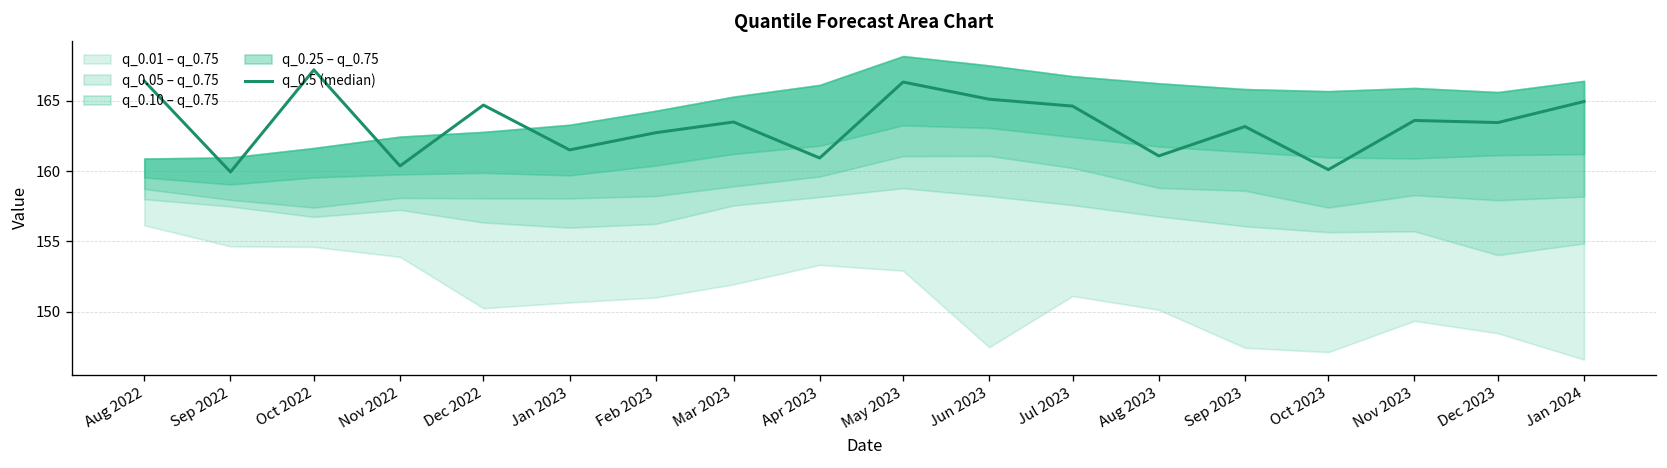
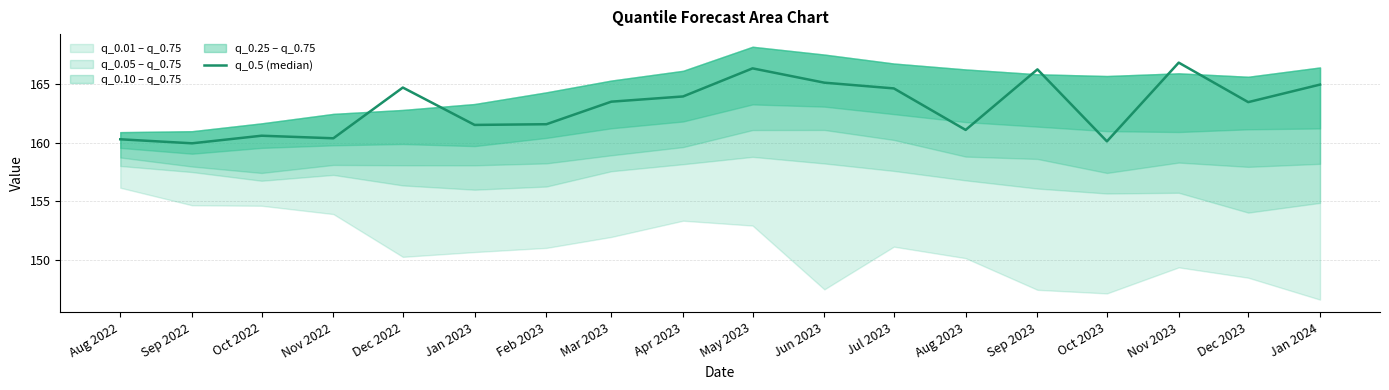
q_0.5 (median), Aug 2022: 166.4 -> 160.3
q_0.5 (median), Oct 2022: 167.2 -> 160.6
q_0.5 (median), Feb 2023: 162.7 -> 161.6
q_0.5 (median), Apr 2023: 160.9 -> 163.9
q_0.5 (median), Sep 2023: 163.2 -> 166.3
q_0.5 (median), Nov 2023: 163.6 -> 166.8
